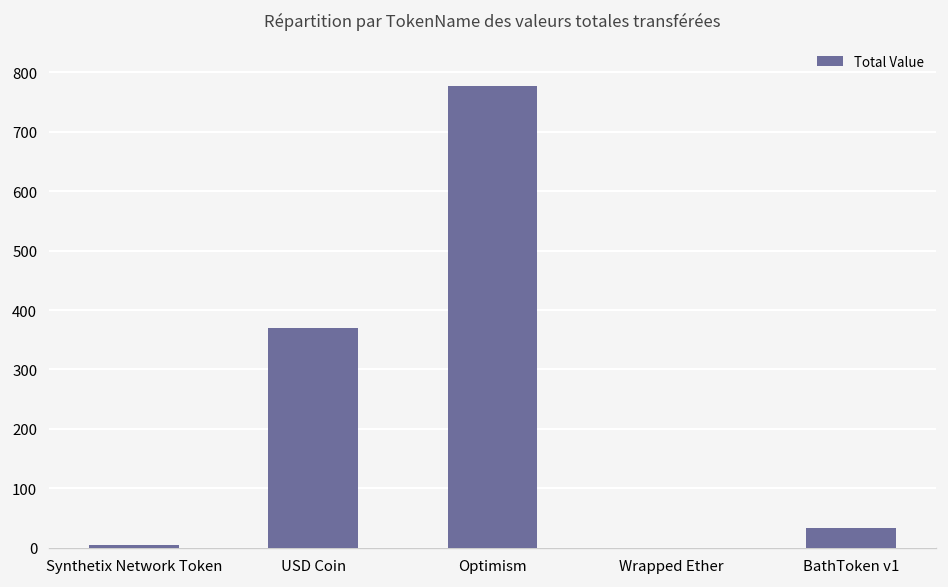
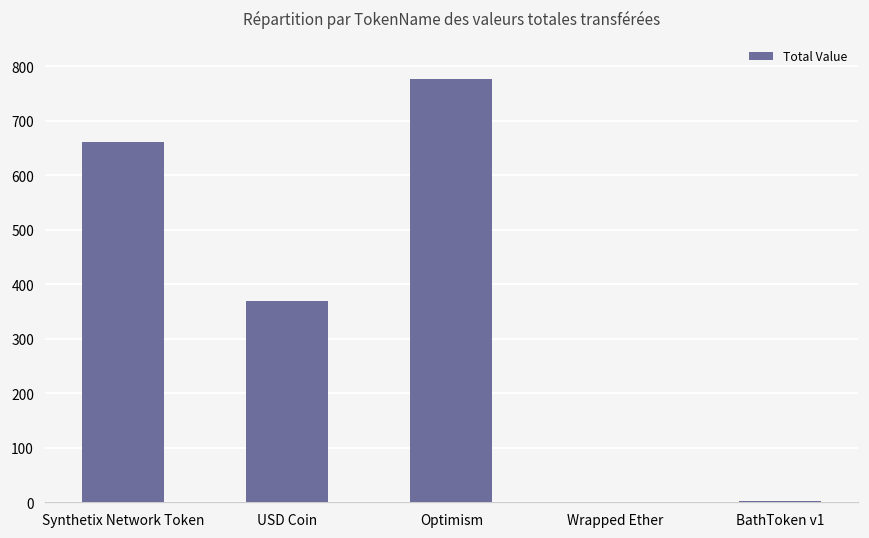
Synthetix Network Token: 10 -> 660
BathToken v1: 30 -> 0
